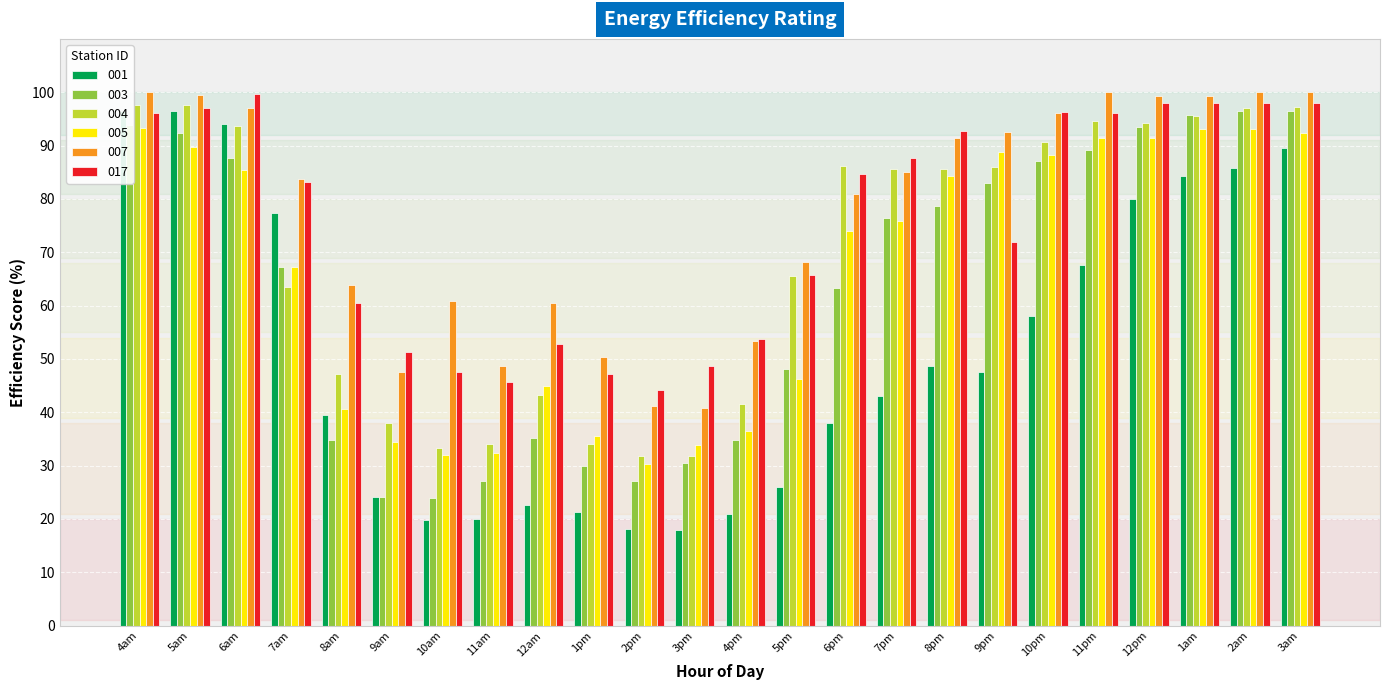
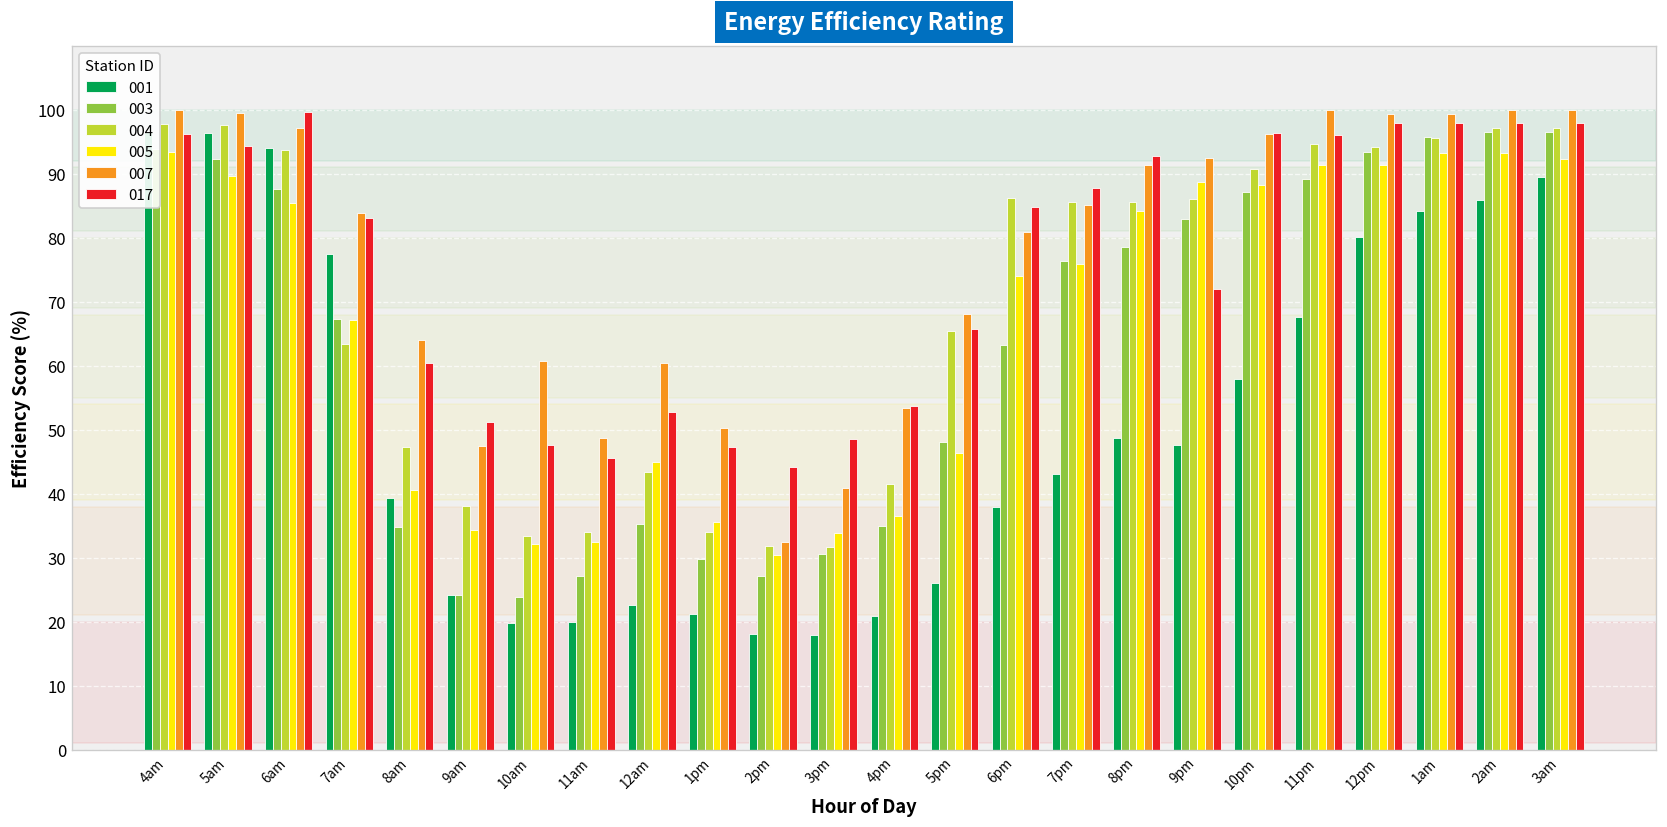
017, 5am: 97 -> 94
007, 2pm: 41 -> 32
